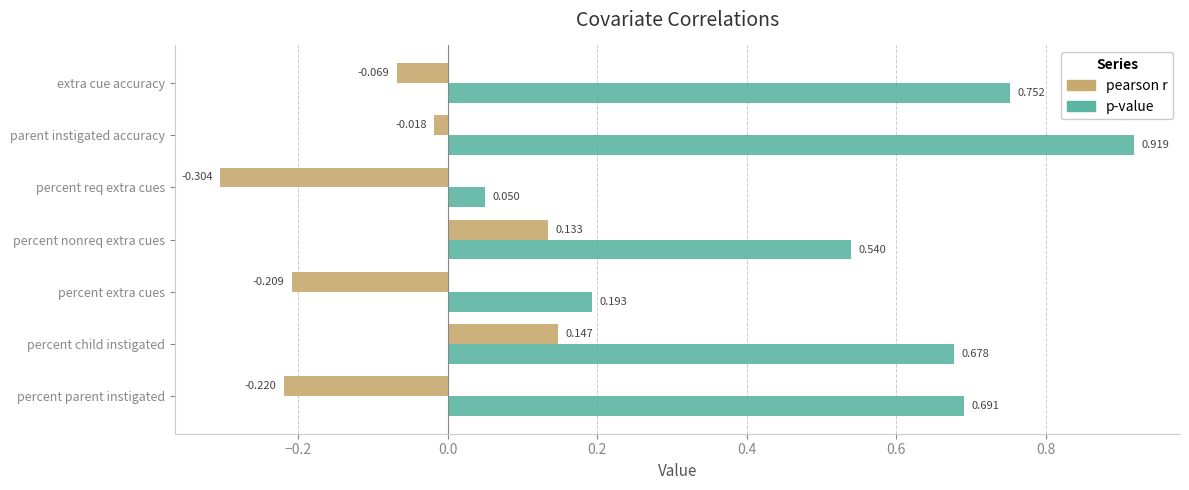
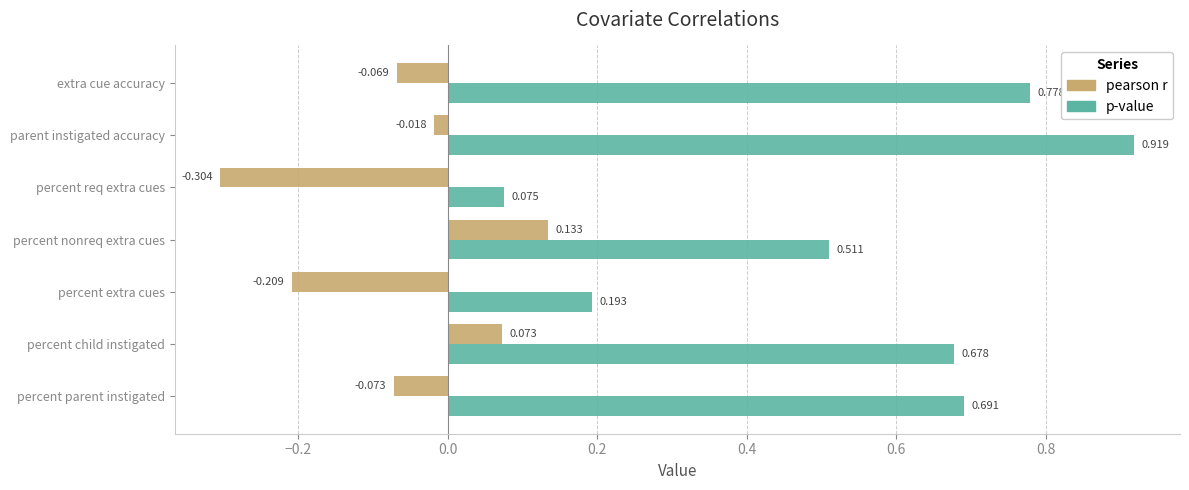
p-value, extra cue accuracy: 0.75 -> 0.78
p-value, percent req extra cues: 0.050 -> 0.075
p-value, percent nonreq extra cues: 0.540 -> 0.511
pearson r, percent child instigated: 0.147 -> 0.073
pearson r, percent parent instigated: -0.220 -> -0.073
